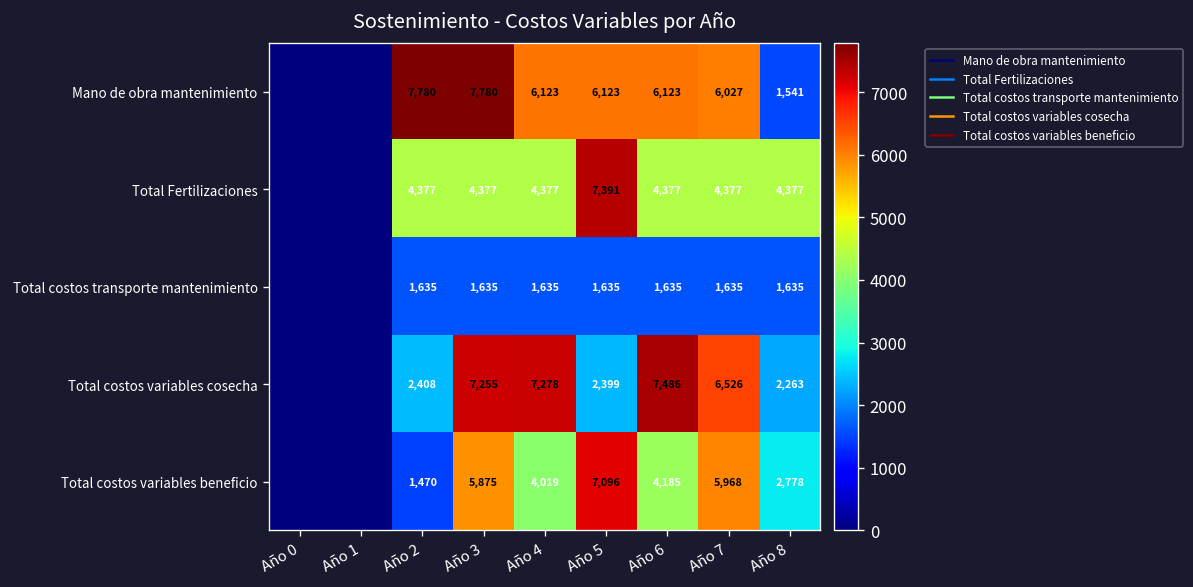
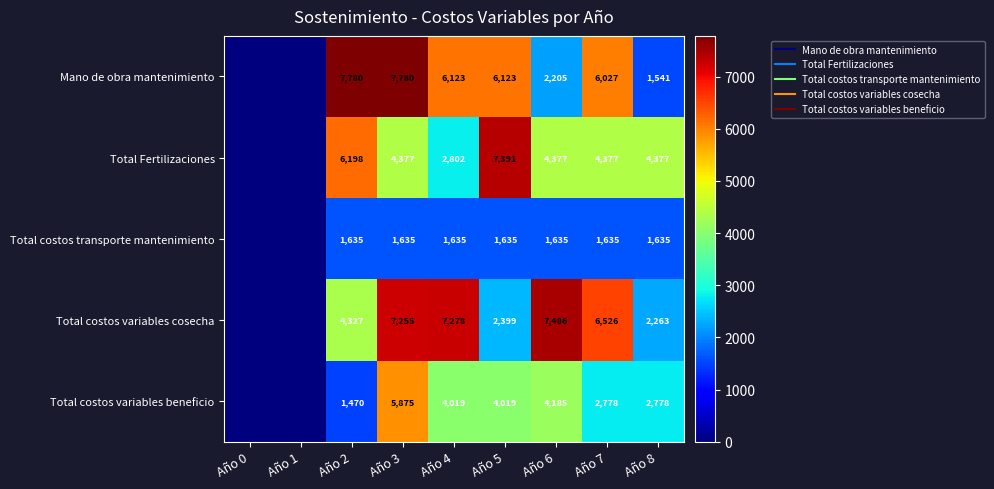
Mano de obra mantenimiento, Año 6: 6,123 -> 2,205
Total Fertilizaciones, Año 2: 4,377 -> 6,198
Total Fertilizaciones, Año 4: 4,377 -> 2,802
Total costos variables cosecha, Año 2: 2,408 -> 4,327
Total costos variables beneficio, Año 5: 7,096 -> 4,019
Total costos variables beneficio, Año 7: 5,968 -> 2,778
